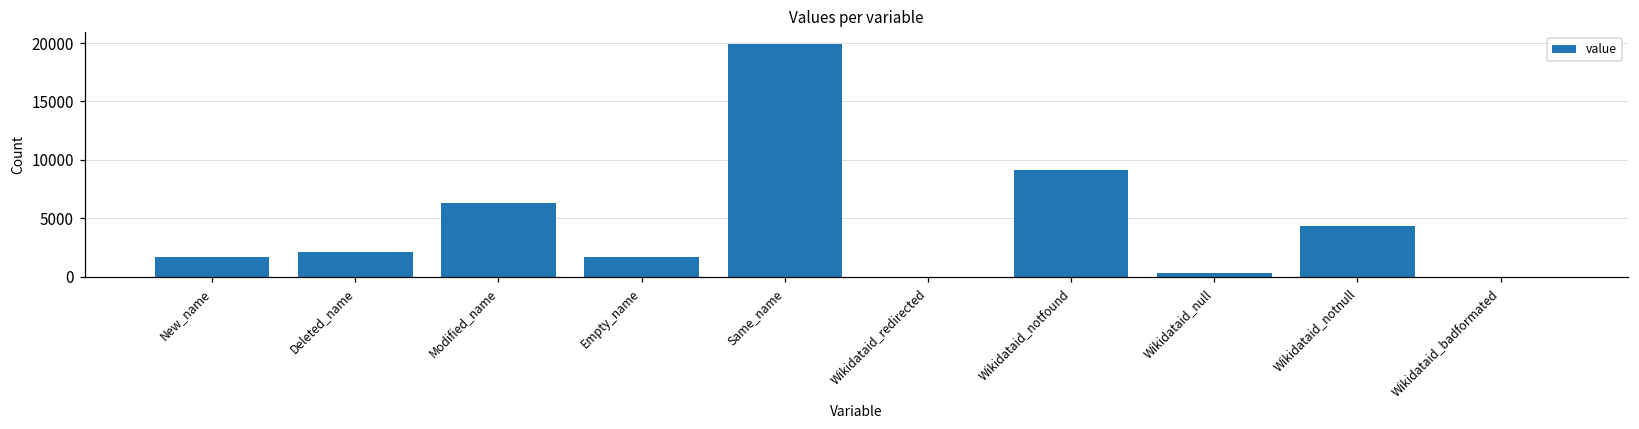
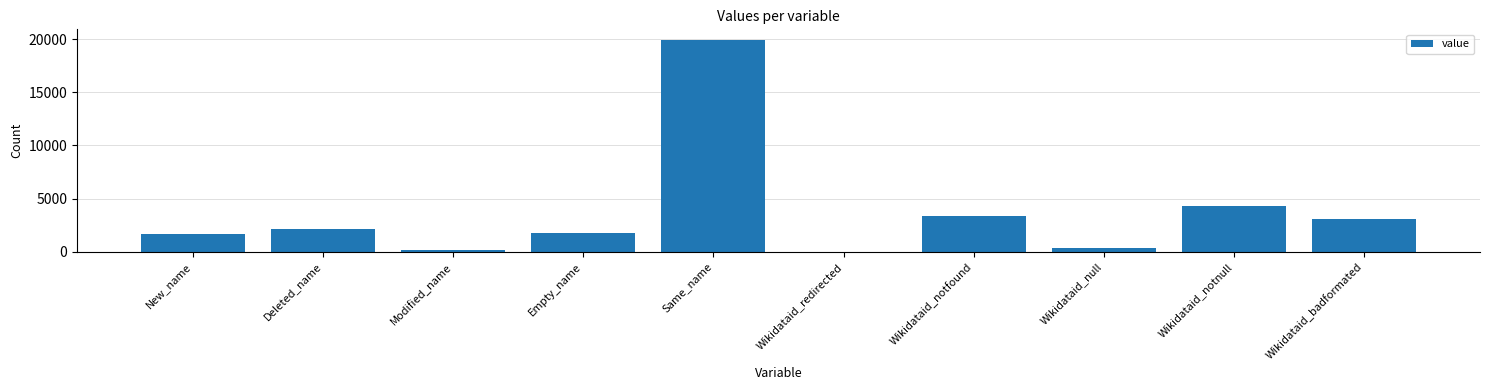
Modified_name: 6300 -> 200
Wikidataid_notfound: 9100 -> 3300
Wikidataid_badformated: 0 -> 3100
